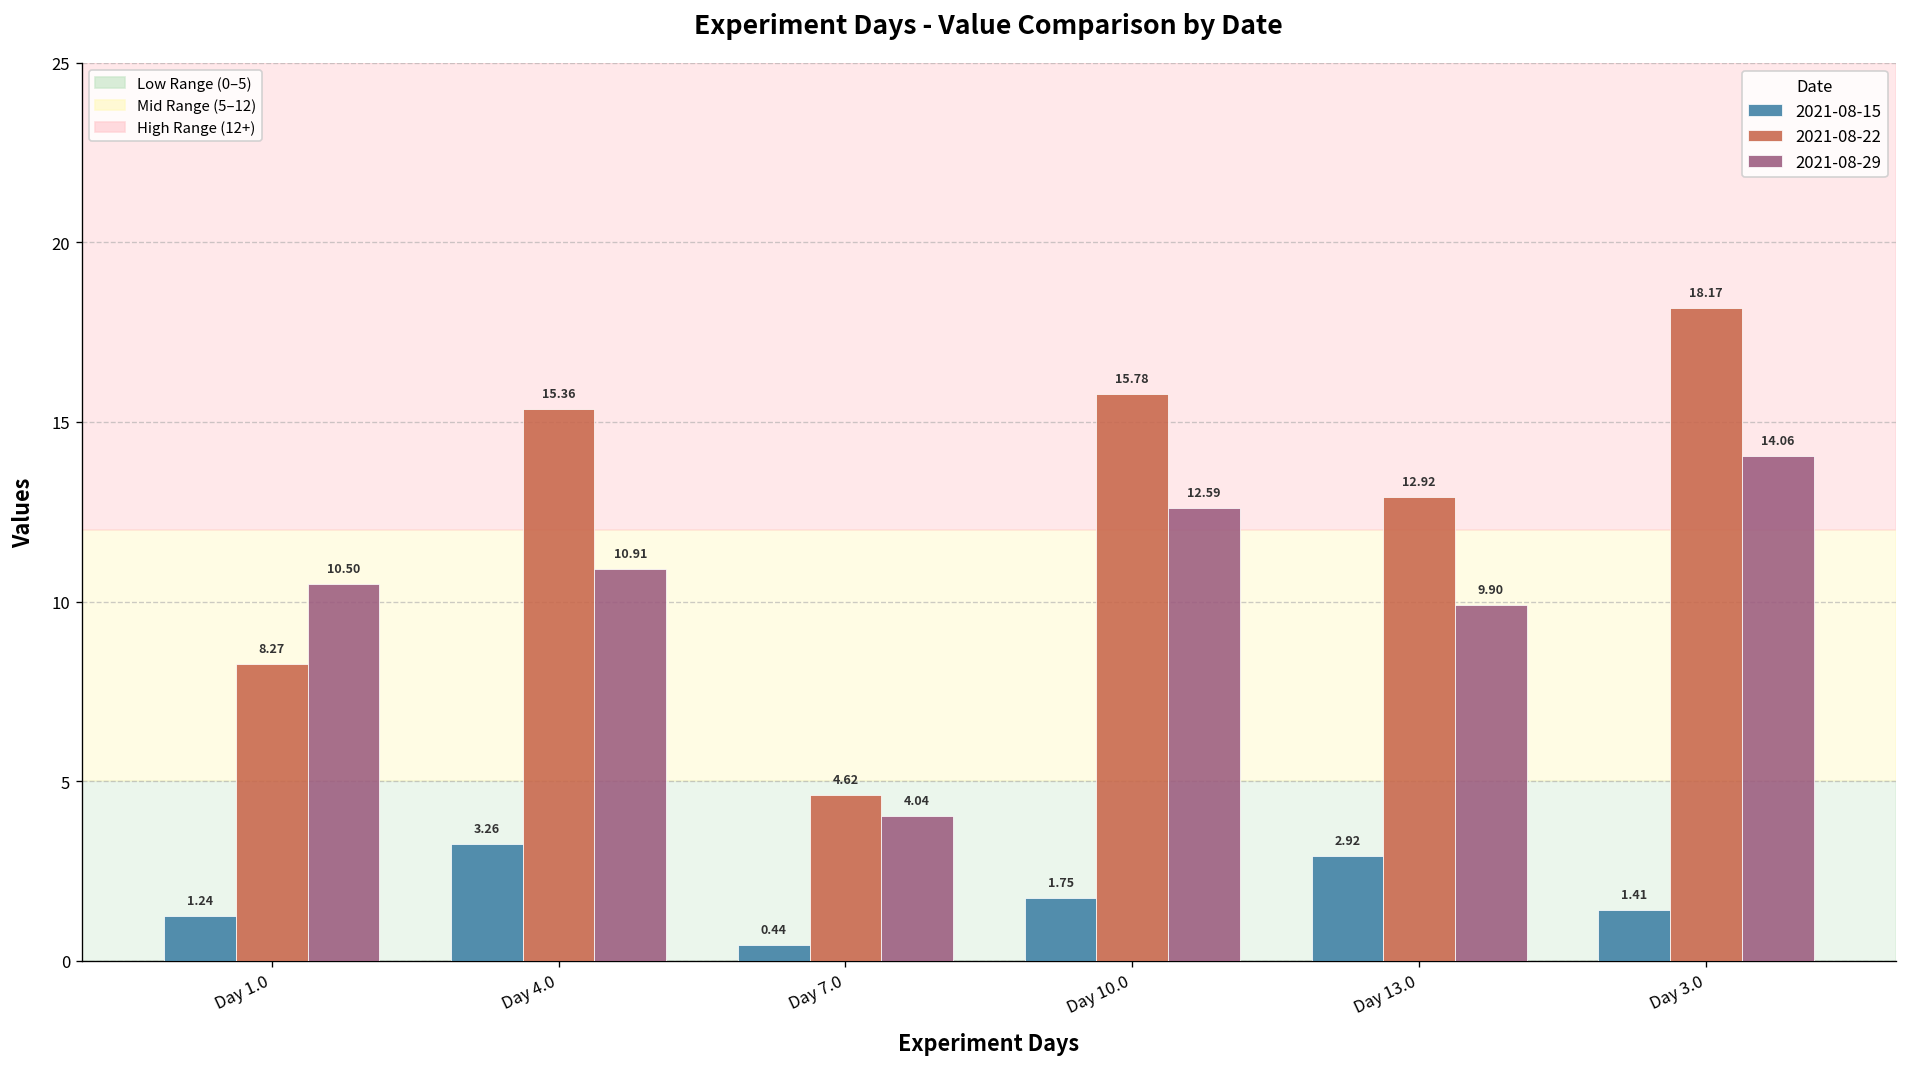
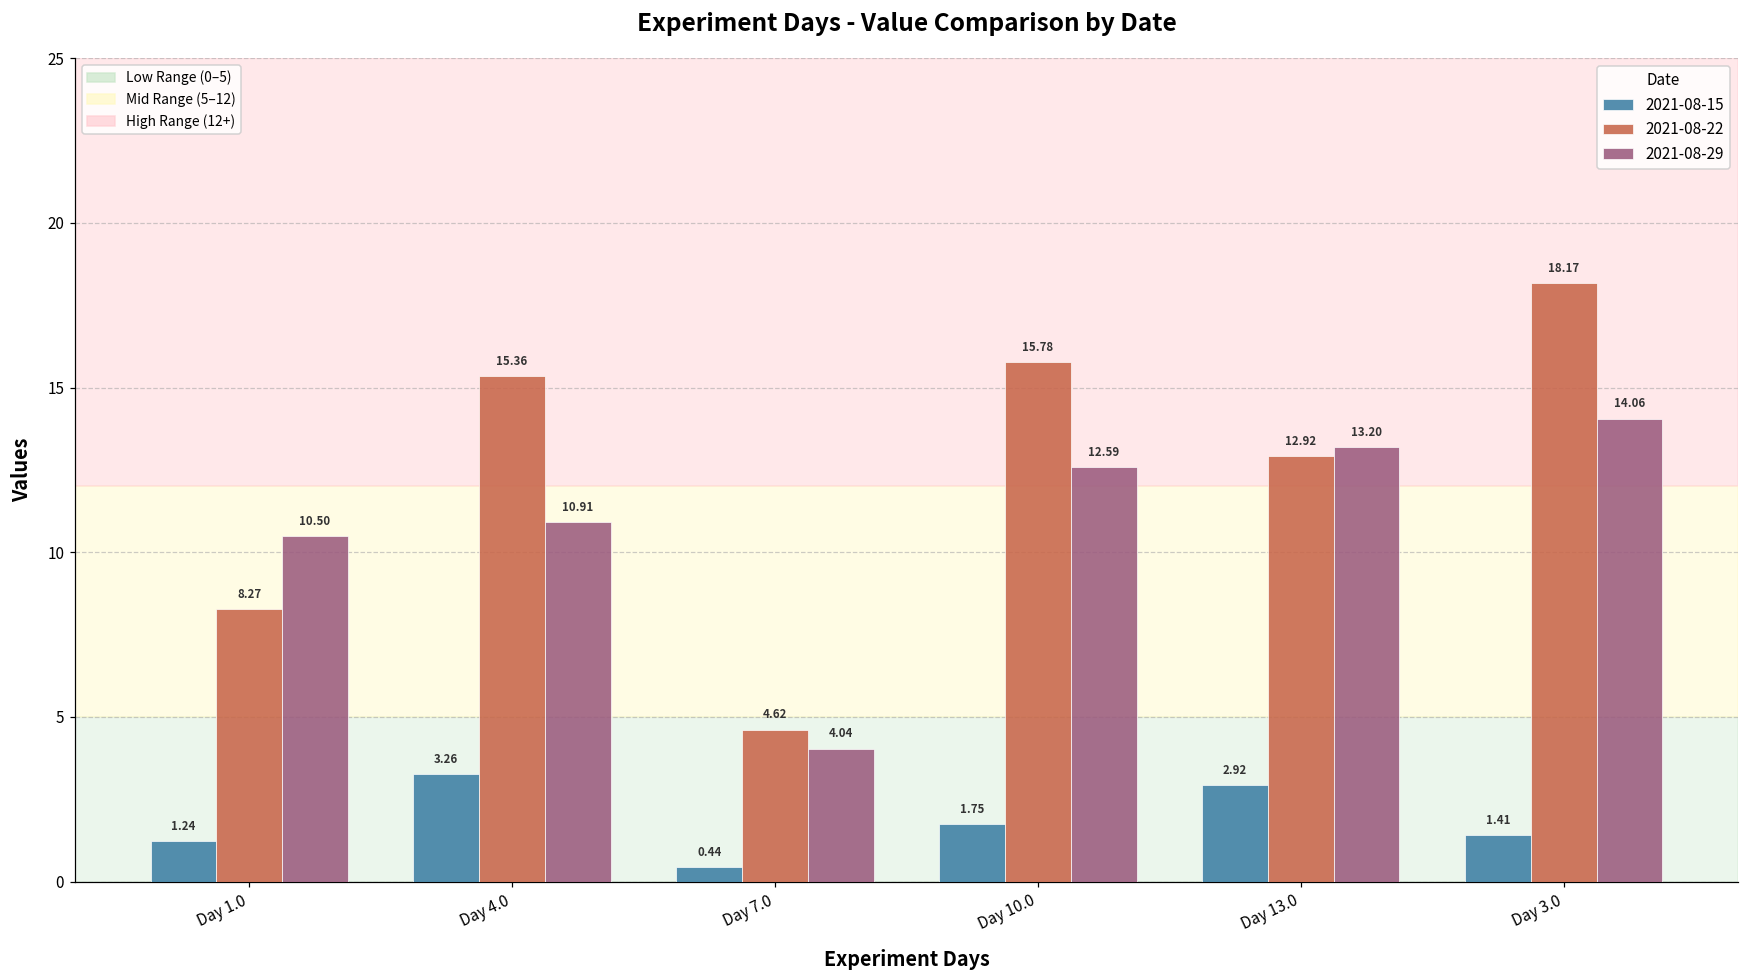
2021-08-29, Day 13.0: 9.90 -> 13.20
